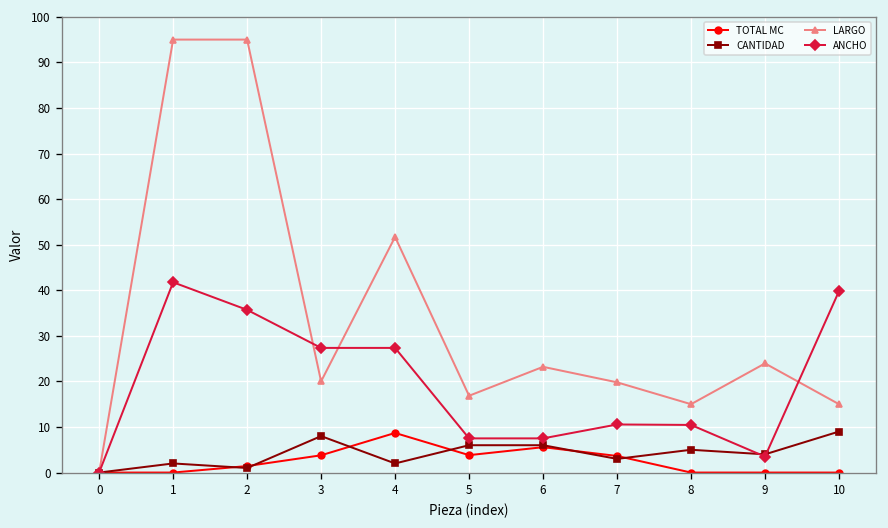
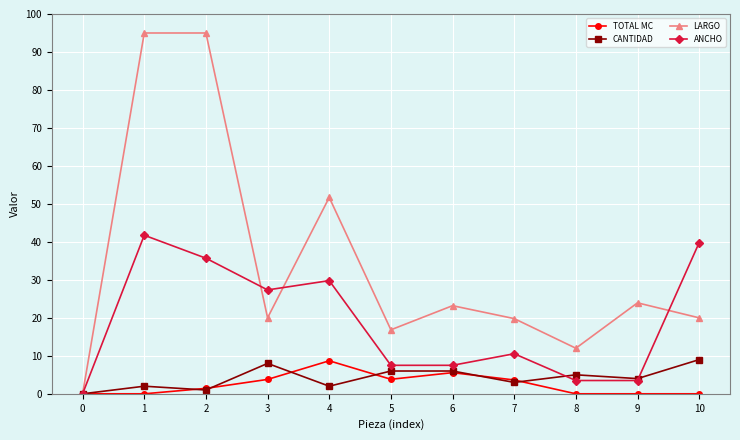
ANCHO, 4: 27 -> 30
LARGO, 8: 15 -> 12
ANCHO, 8: 10 -> 4
LARGO, 10: 15 -> 20
